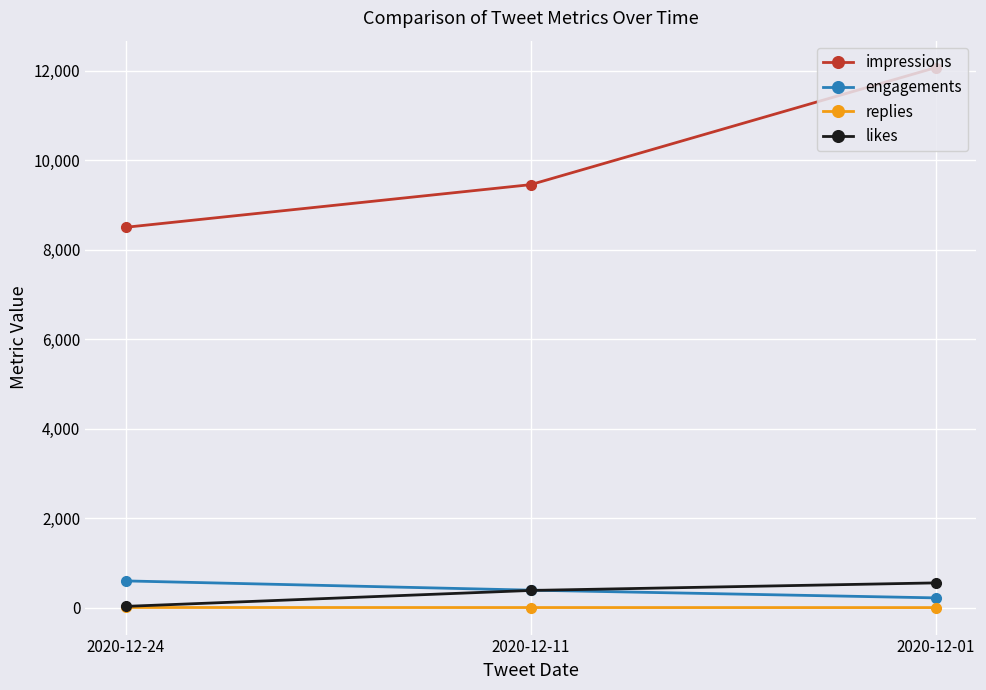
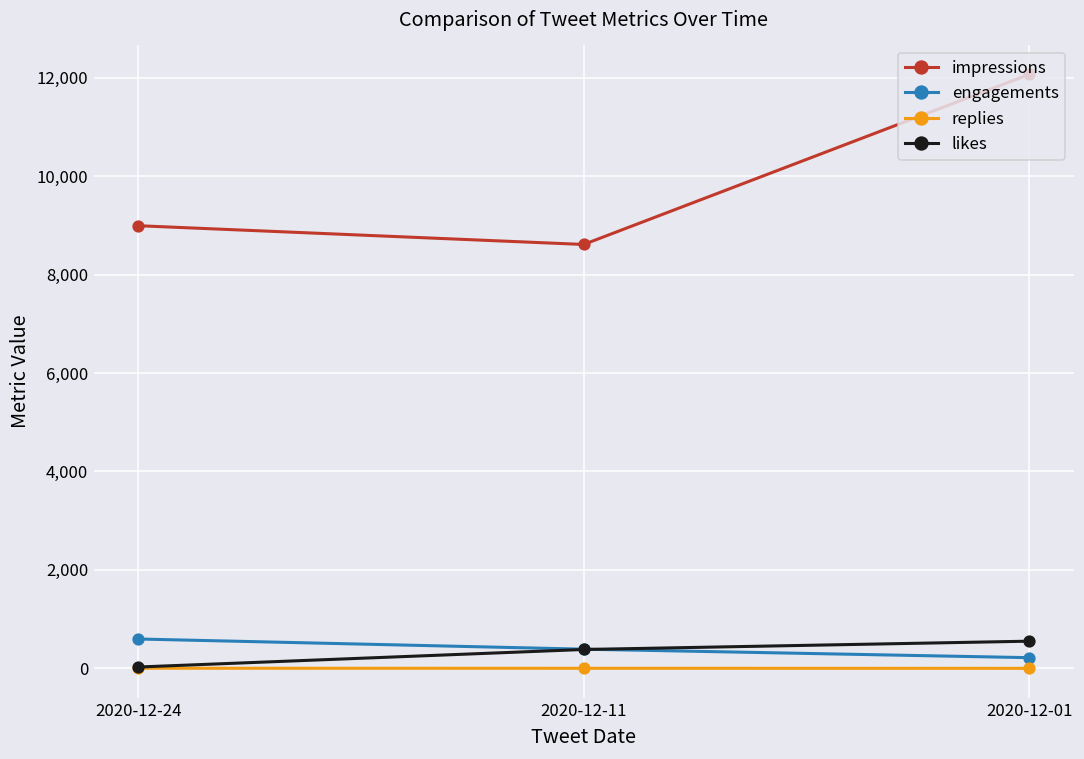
impressions, 2020-12-24: 8,500 -> 9,000
impressions, 2020-12-11: 9,500 -> 8,600
